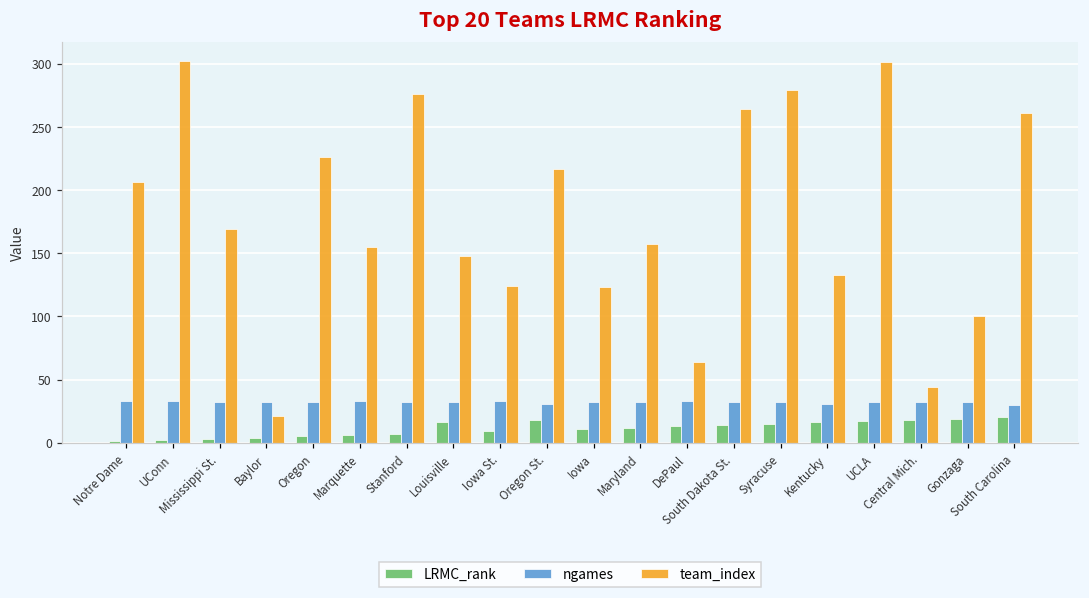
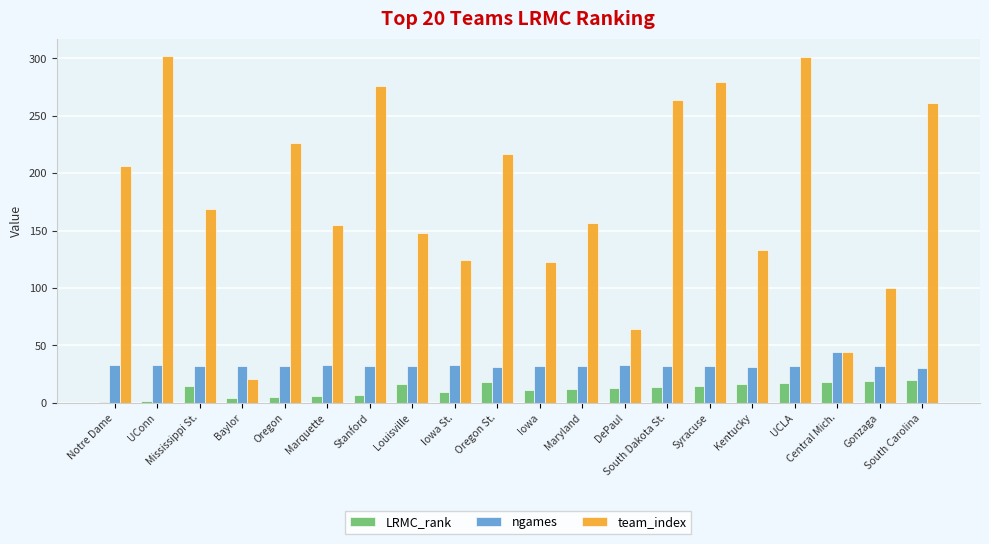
LRMC_rank, Mississippi St.: 3 -> 15
ngames, Central Mich.: 32 -> 44
